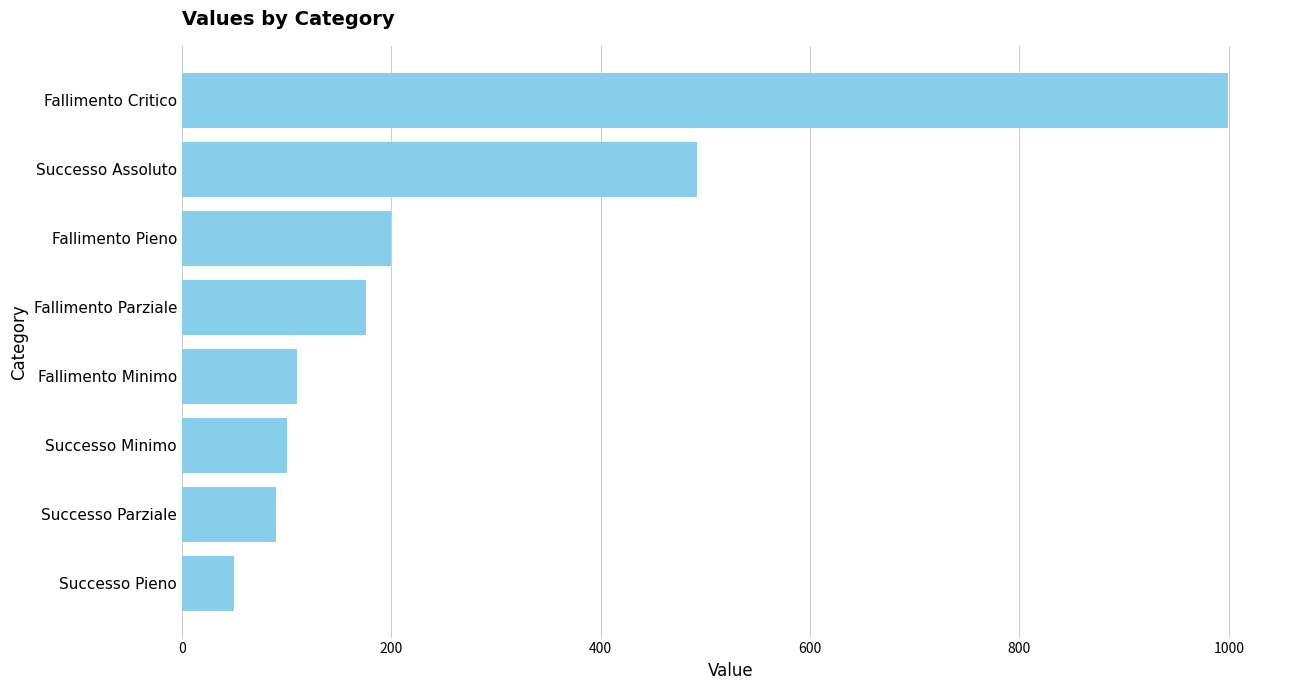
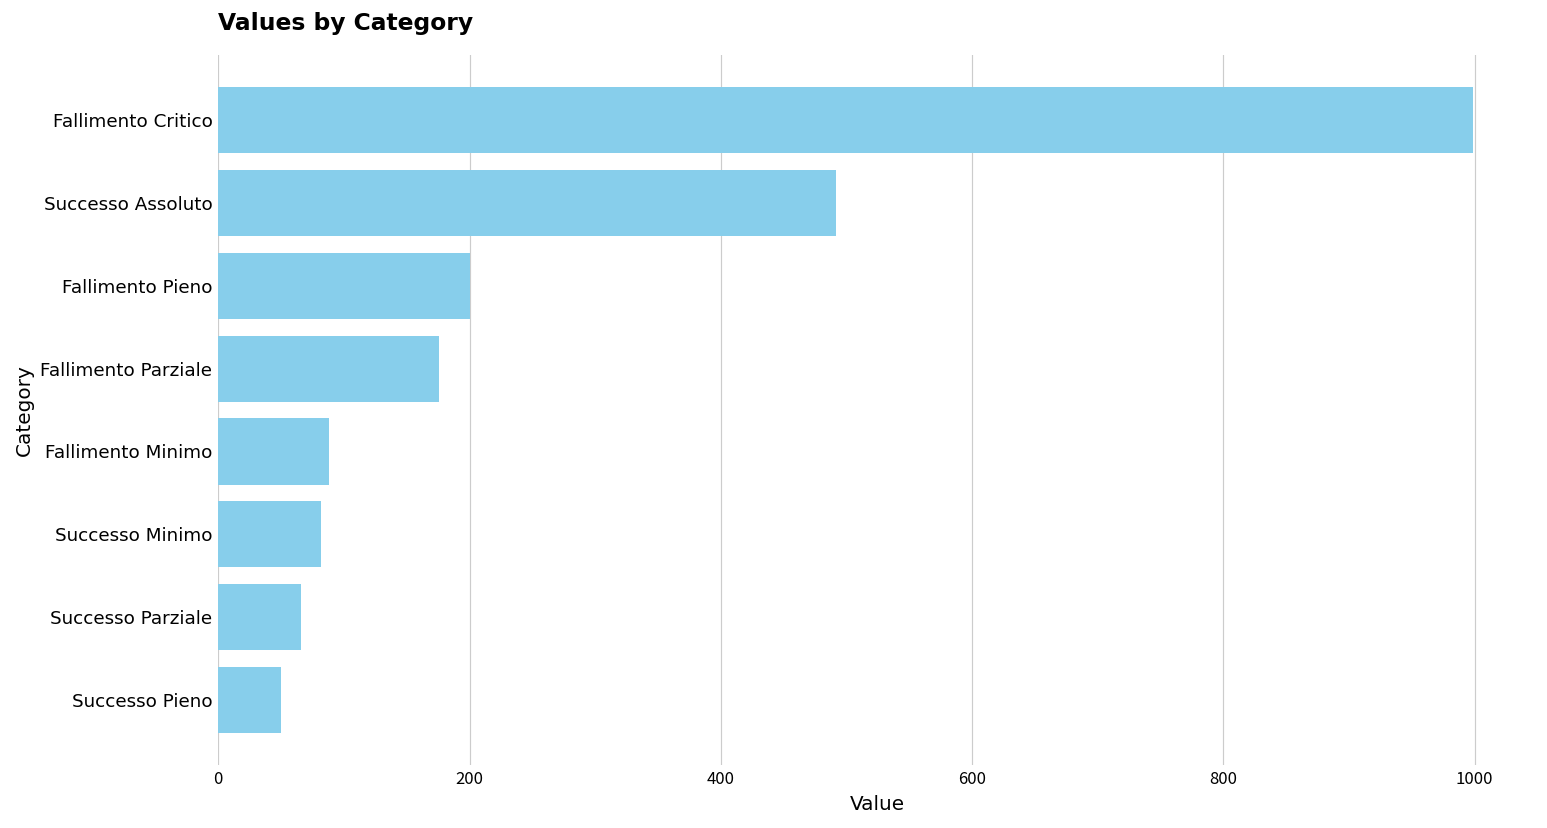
Fallimento Minimo: 110 -> 88
Successo Minimo: 100 -> 82
Successo Parziale: 90 -> 66
